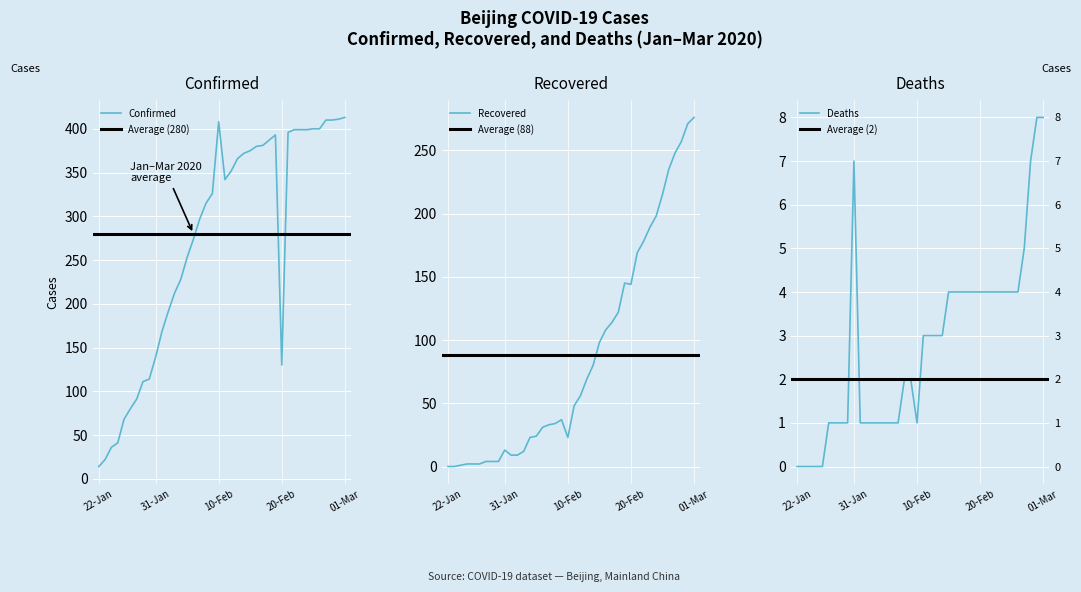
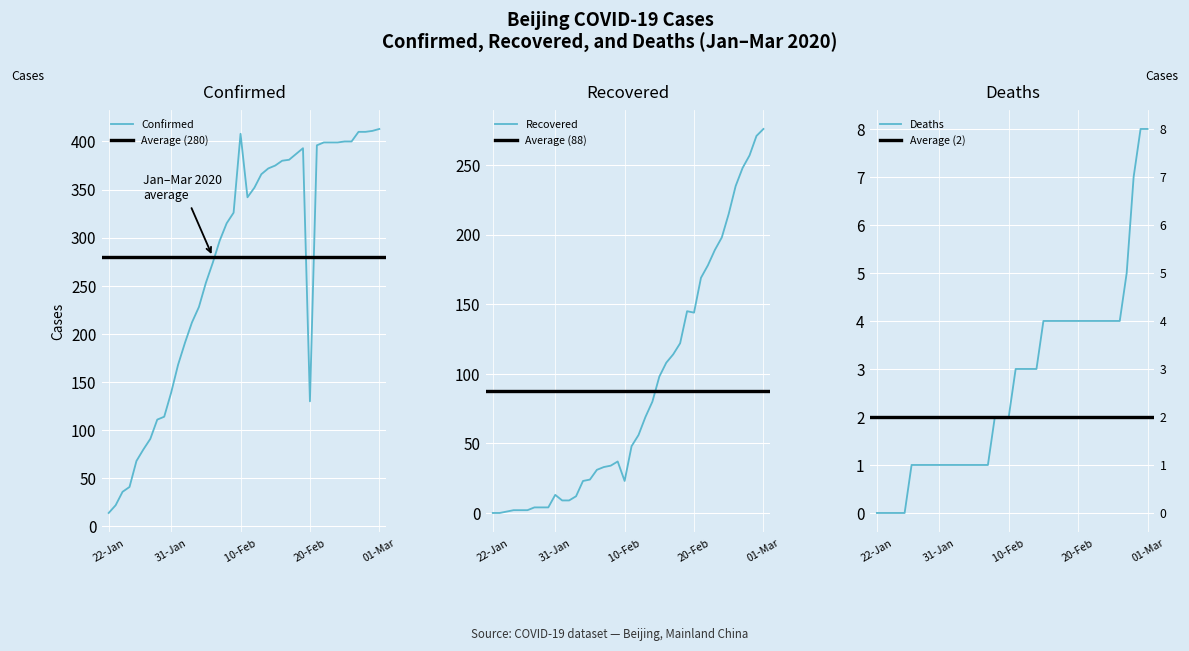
Deaths, 31-Jan: 7 -> 1
Deaths, 10-Feb: 1 -> 2
